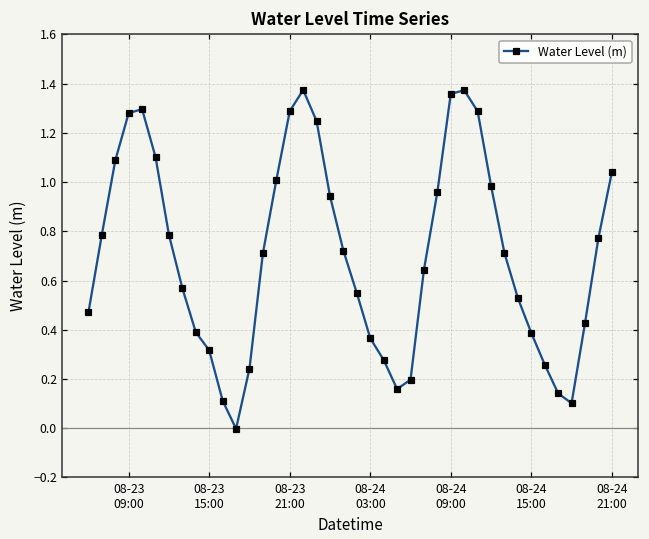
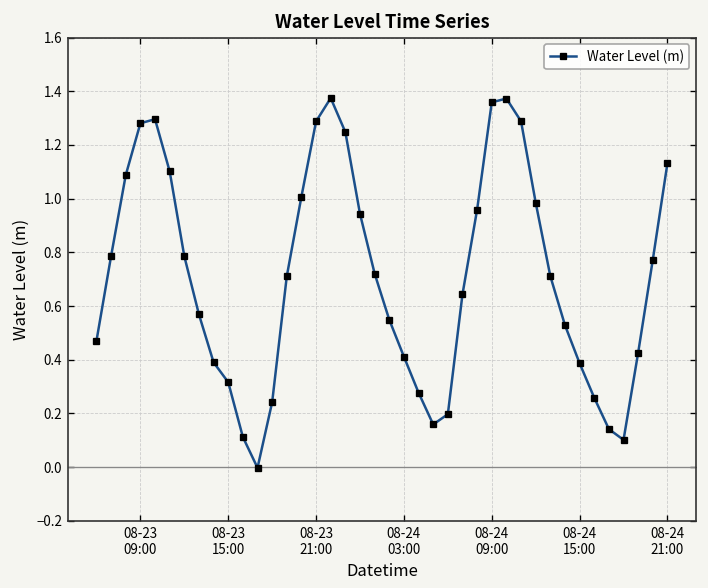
08-24 03:00: 0.37 -> 0.41
08-24 21:00: 1.04 -> 1.13
